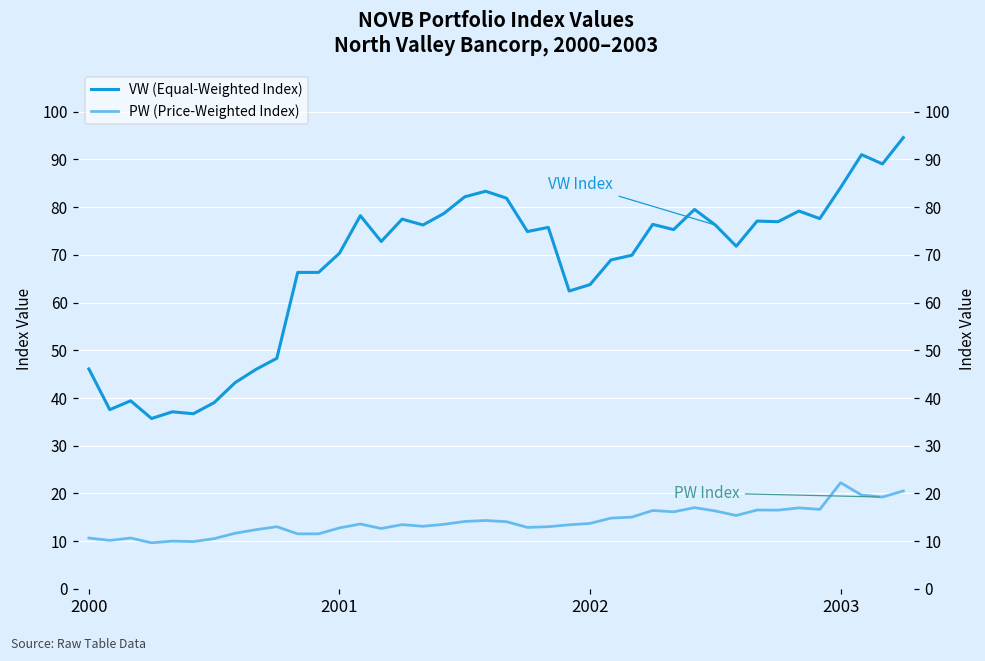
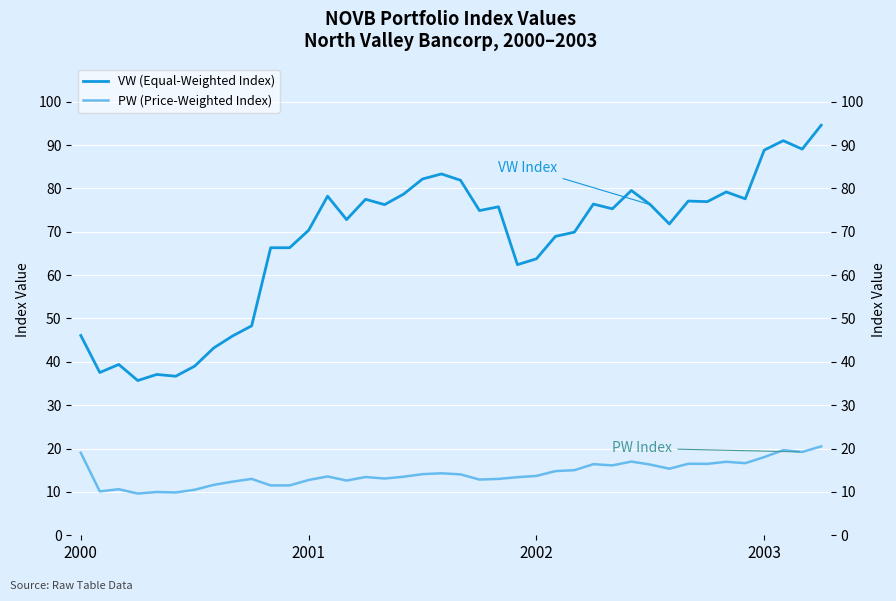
PW (Price-Weighted Index), 2000: 11 -> 19
VW (Equal-Weighted Index), 2003: 84 -> 89
PW (Price-Weighted Index), 2003: 22 -> 18
